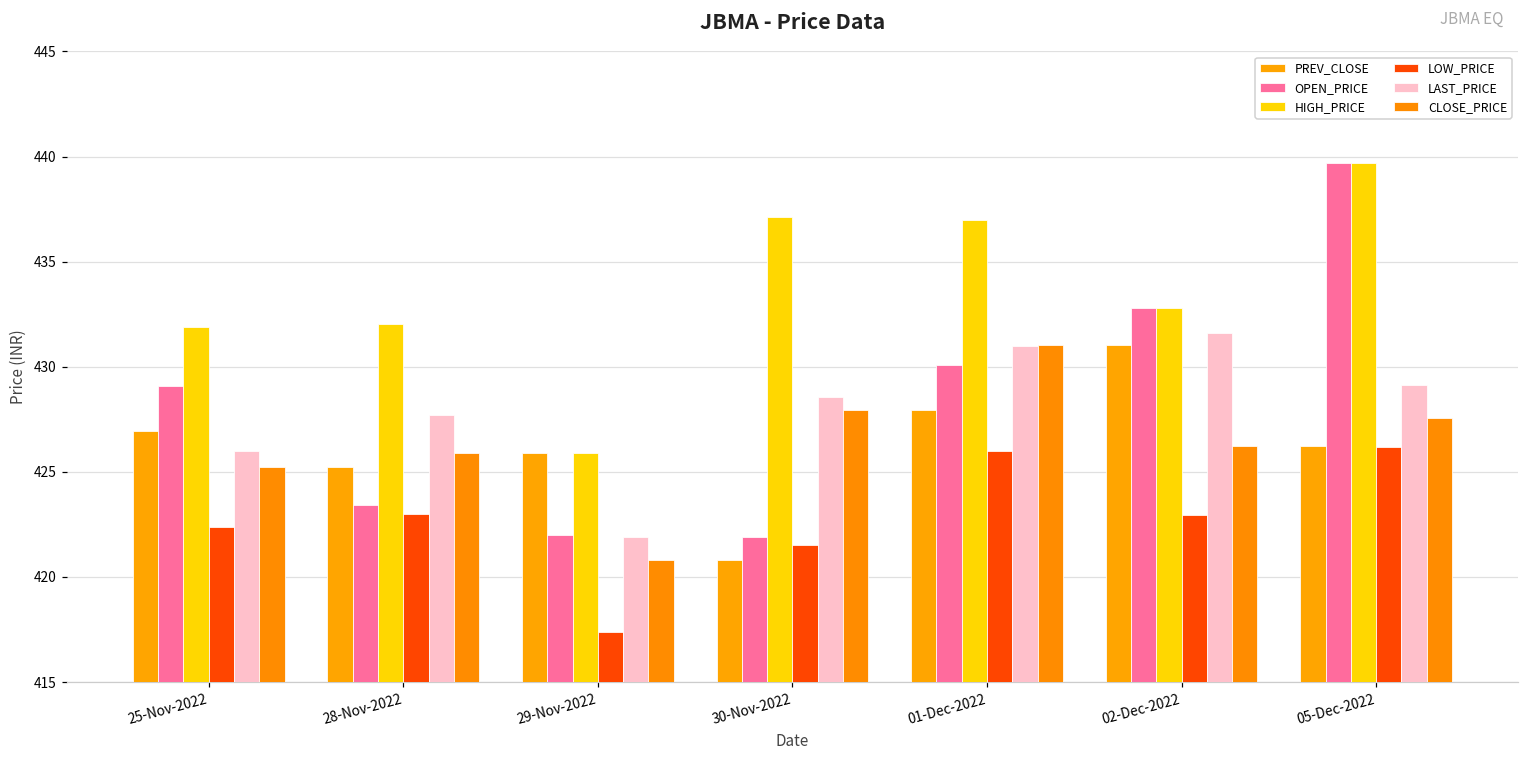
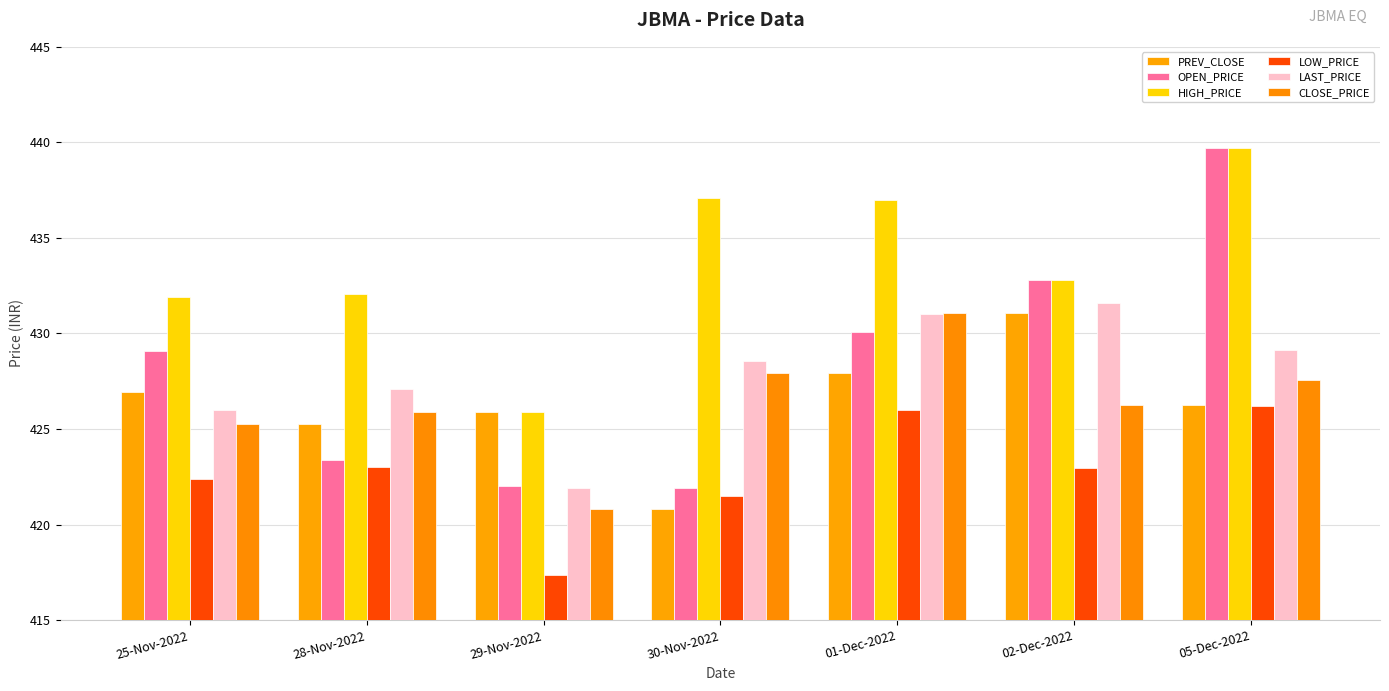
LAST_PRICE, 28-Nov-2022: 427.7 -> 427.1
